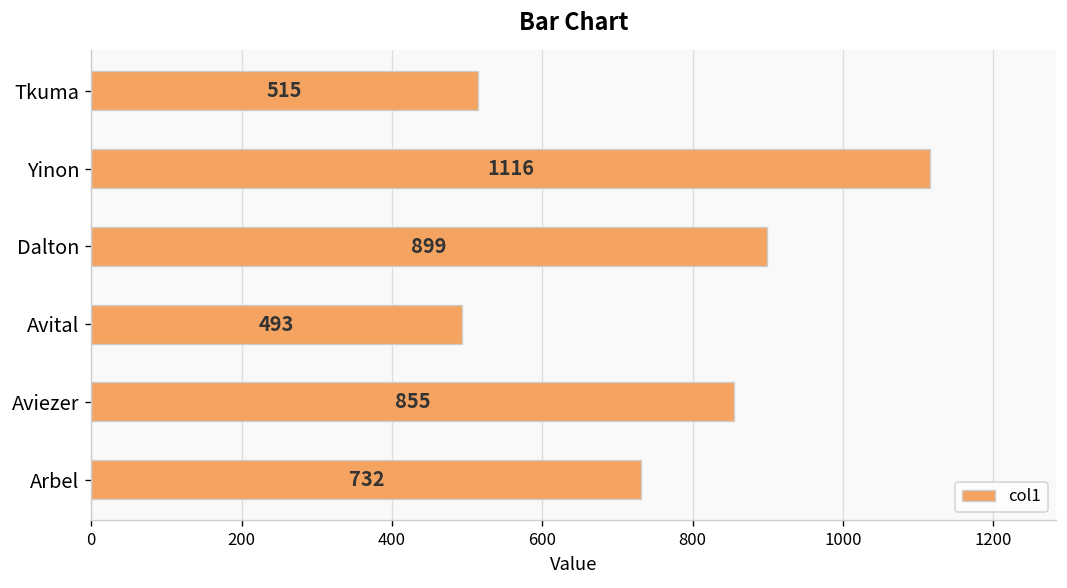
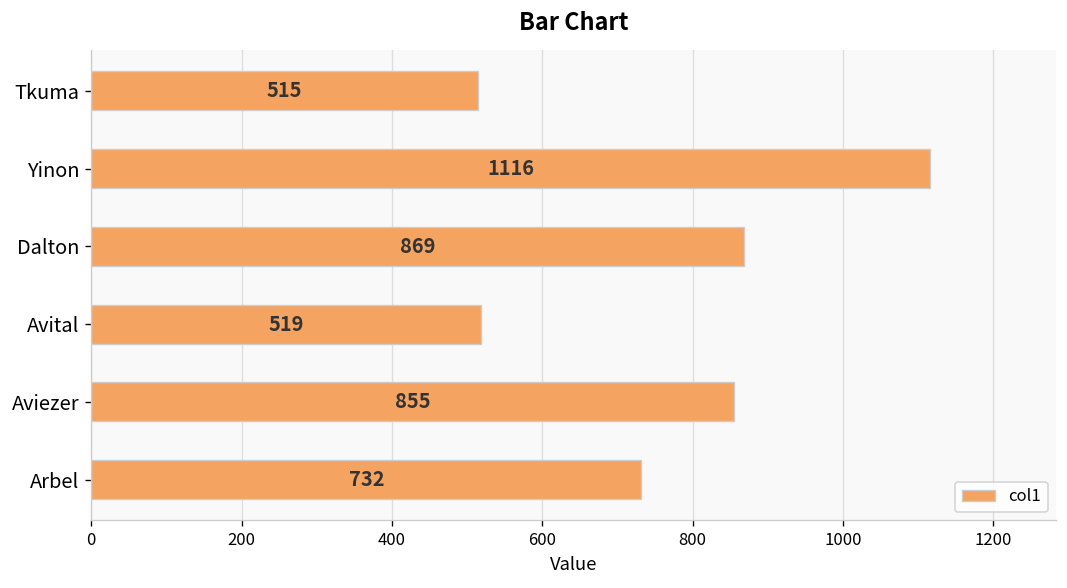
Dalton: 899 -> 869
Avital: 493 -> 519
